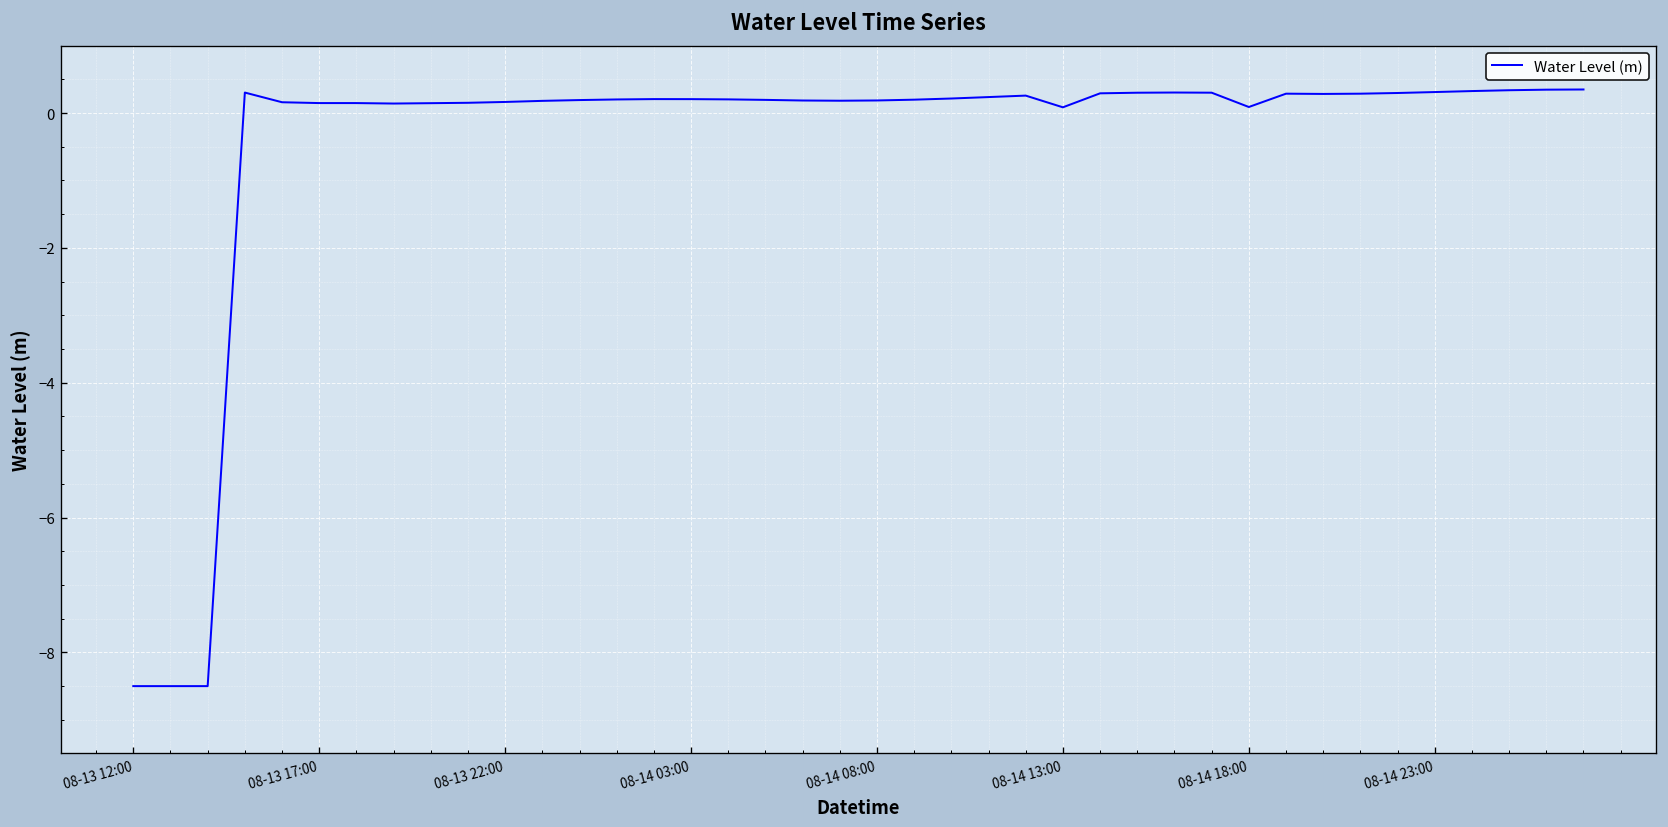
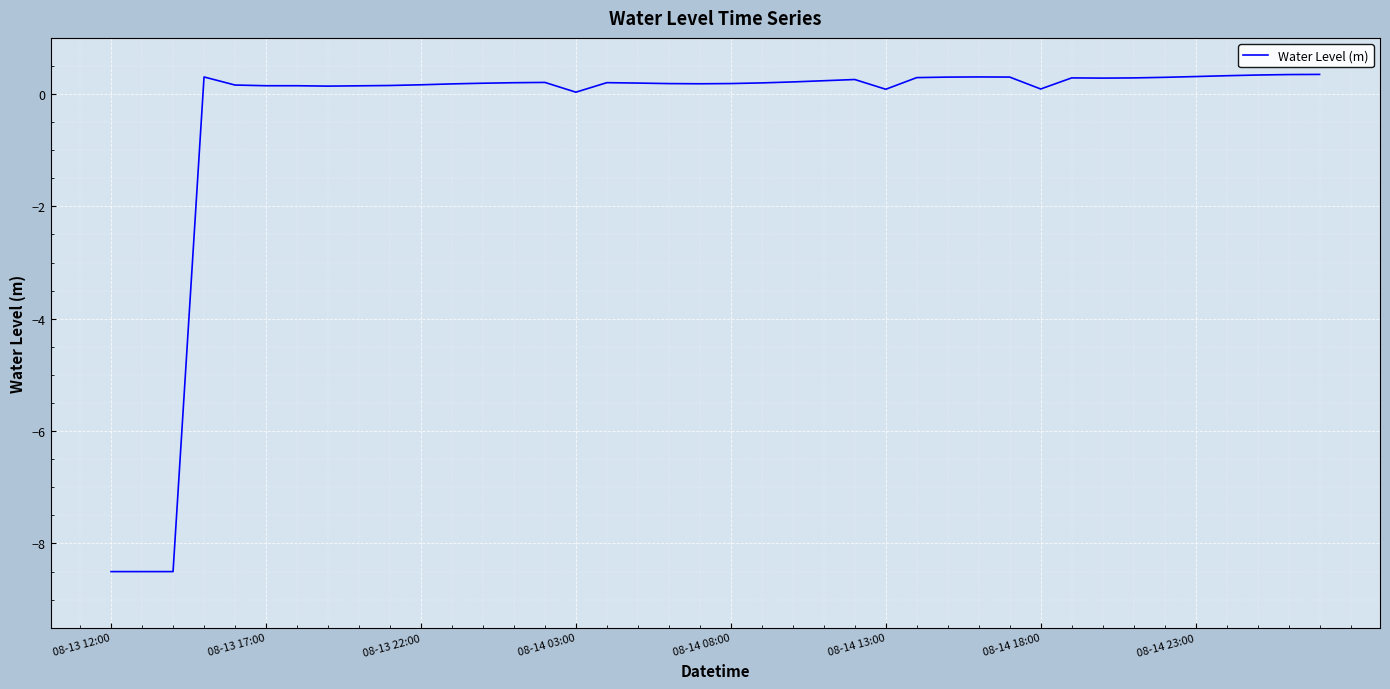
08-14 03:00: 0.2 -> 0.0
